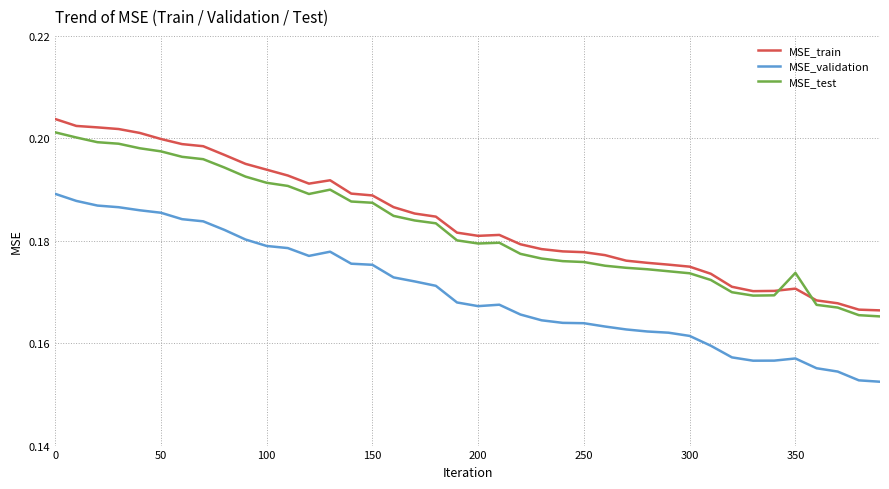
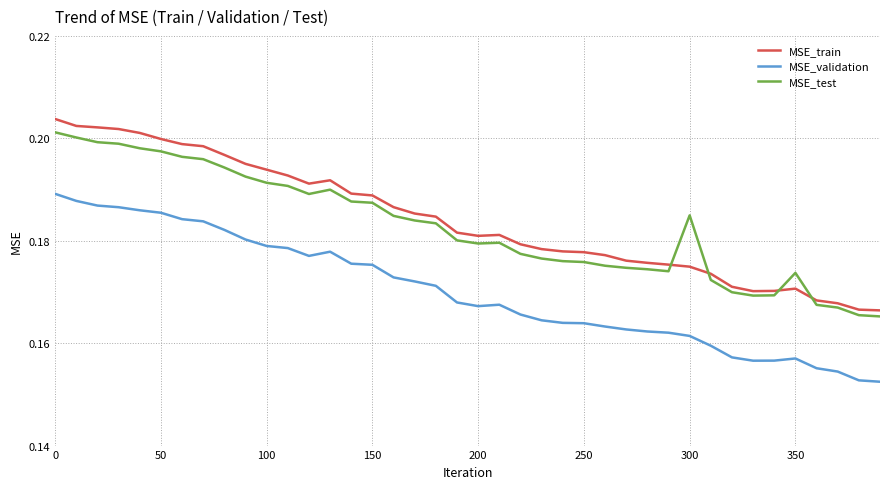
MSE_test, 300: 0.174 -> 0.185
